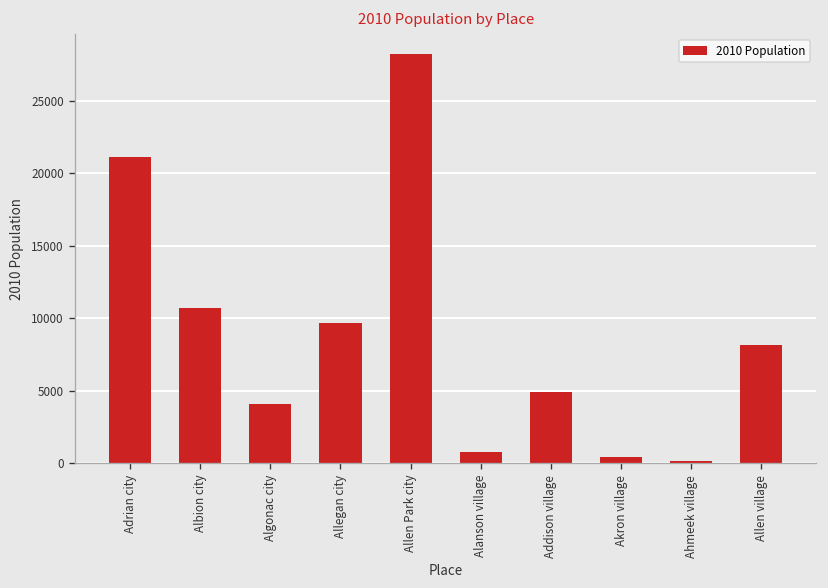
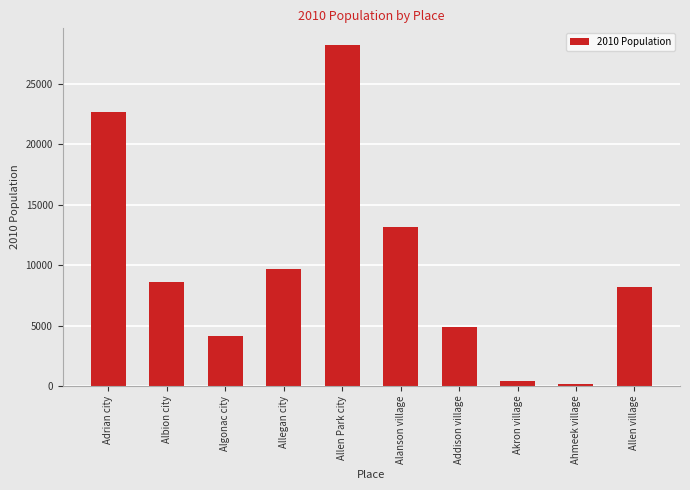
Adrian city: 21100 -> 22700
Albion city: 10700 -> 8600
Alanson village: 700 -> 13200
